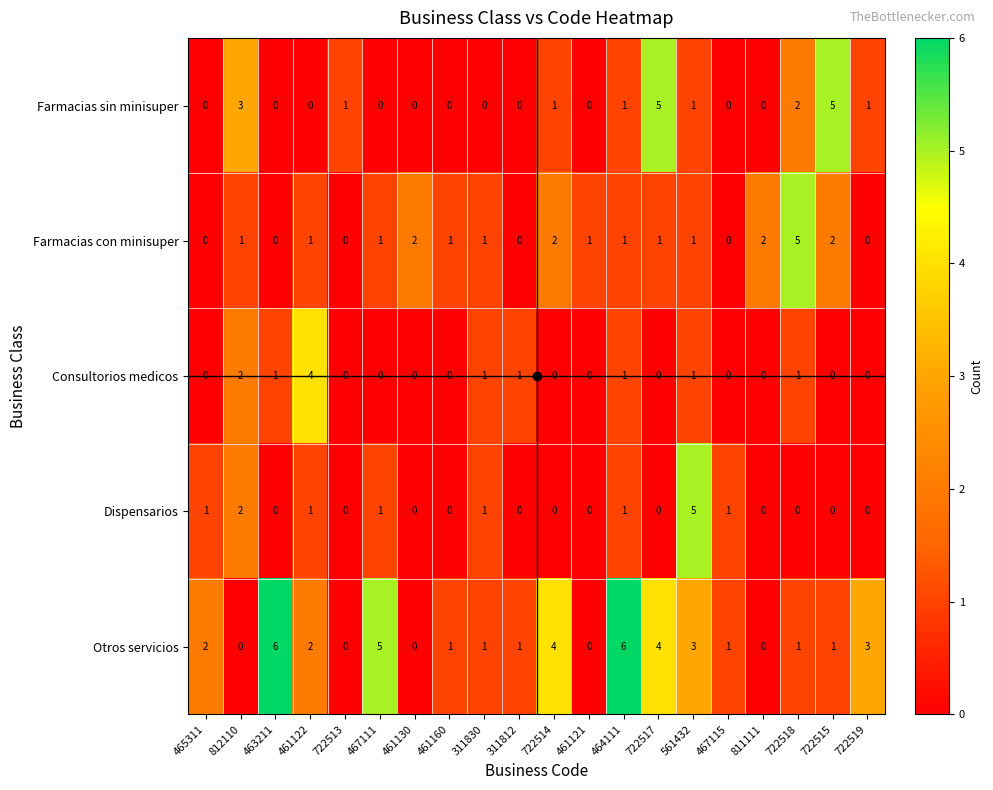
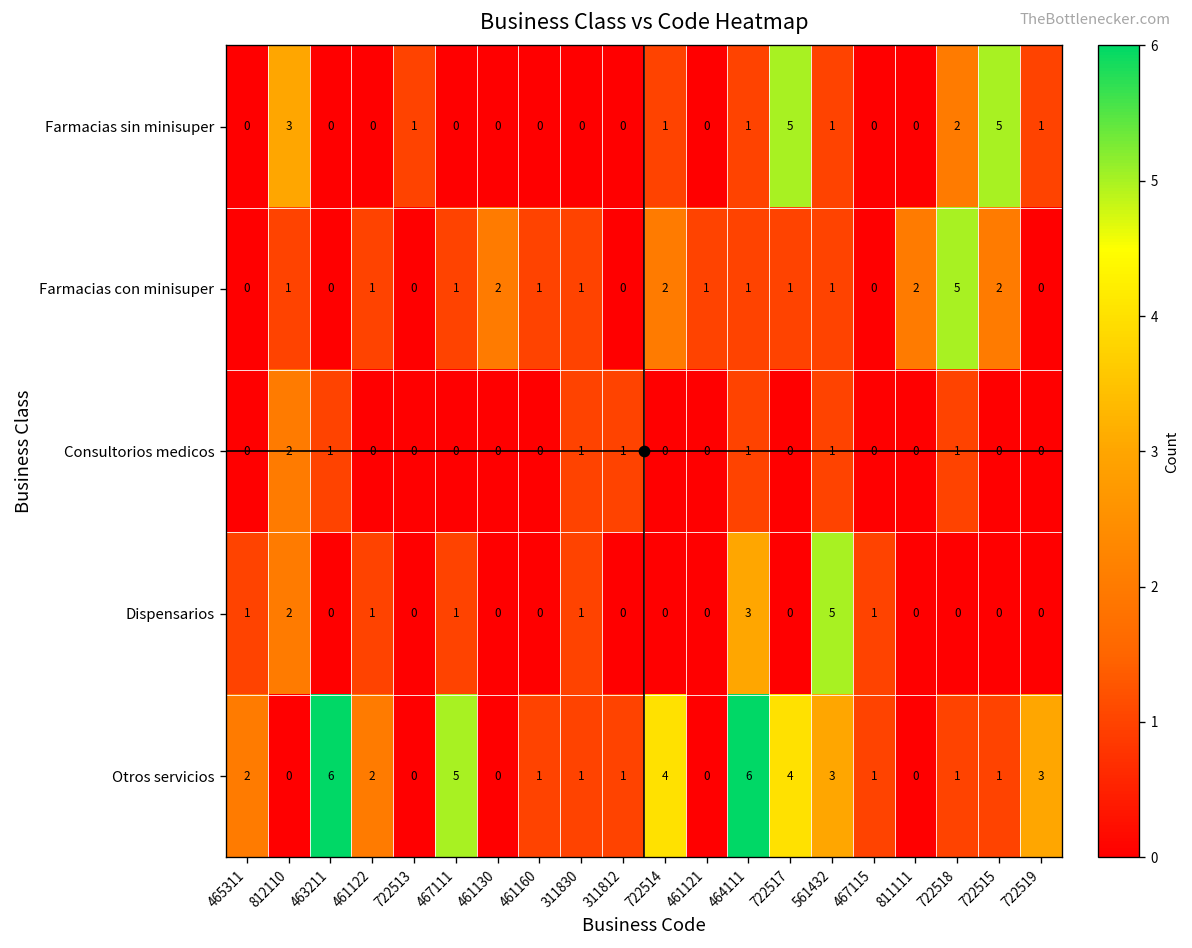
Consultorios medicos, 461122: 4 -> 0
Dispensarios, 464111: 1 -> 3
